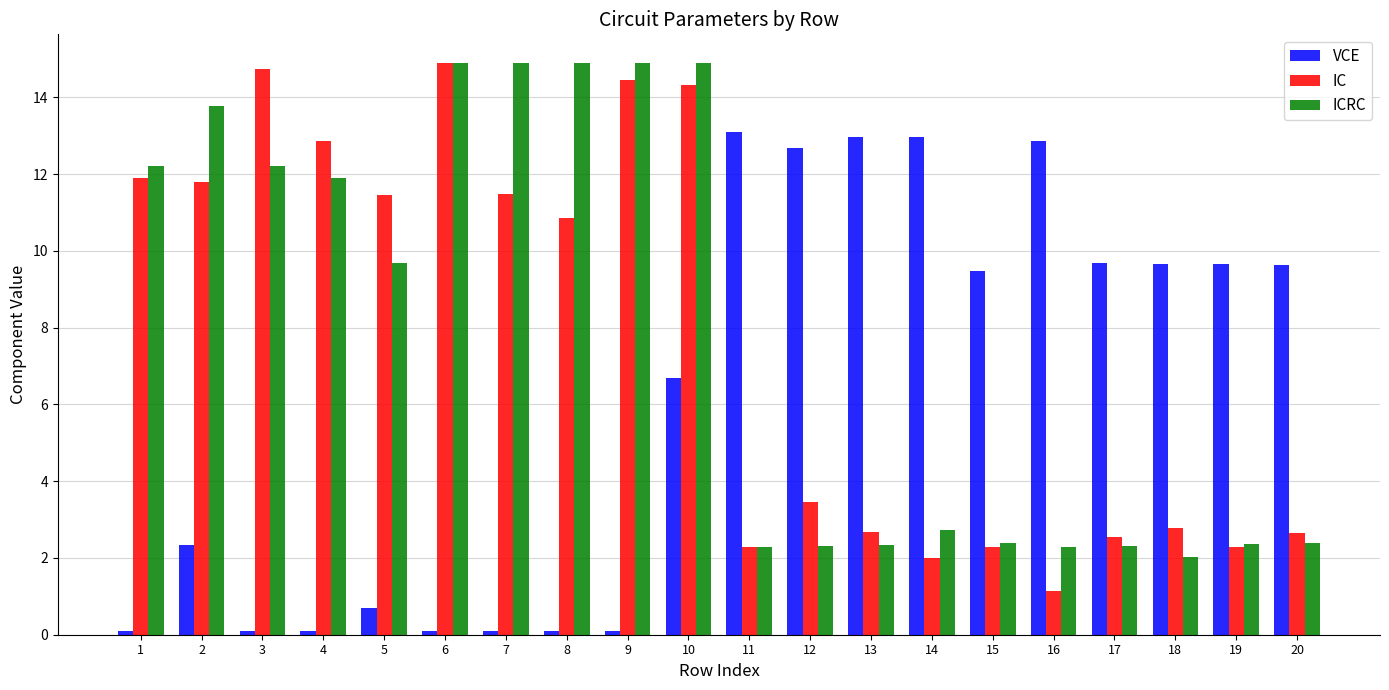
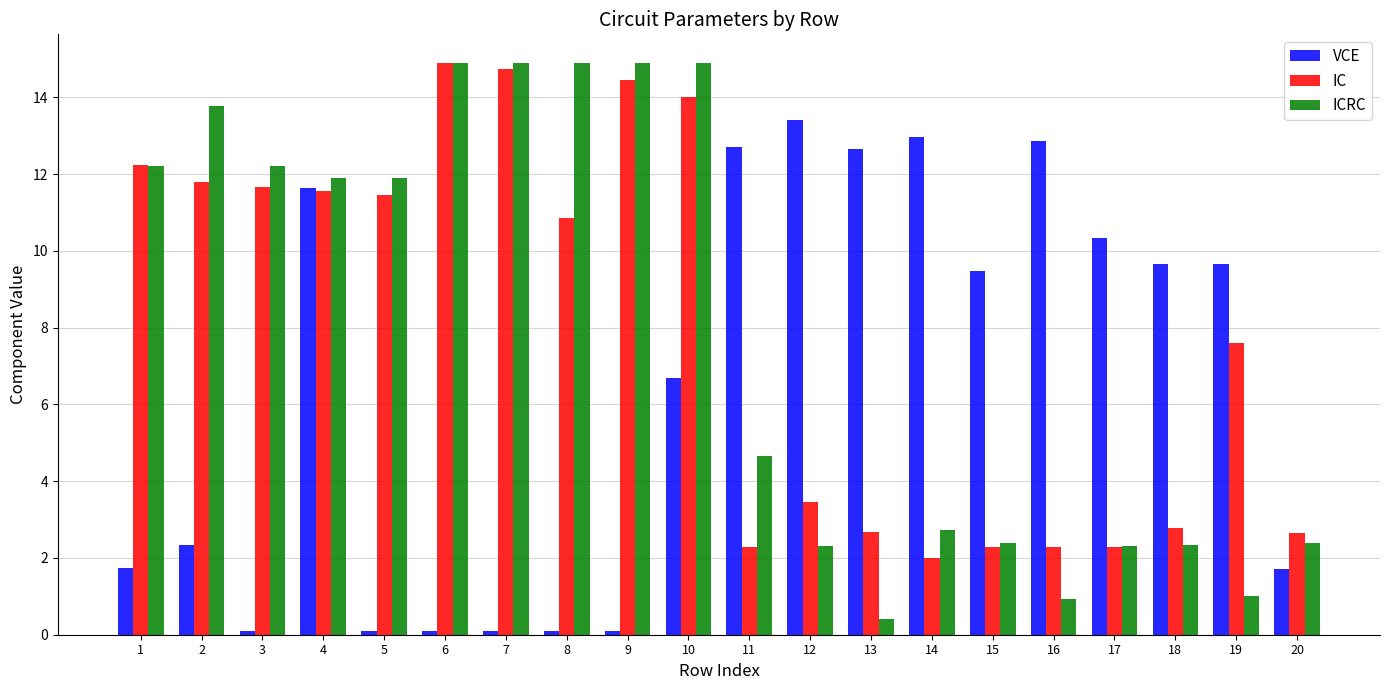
VCE, 1: 0.1 -> 1.7
IC, 1: 11.9 -> 12.2
IC, 3: 14.7 -> 11.7
VCE, 4: 0.1 -> 11.6
IC, 4: 12.9 -> 11.6
VCE, 5: 0.7 -> 0.1
ICRC, 5: 9.7 -> 11.9
IC, 7: 11.5 -> 14.7
IC, 10: 14.3 -> 14.0
VCE, 11: 13.1 -> 12.7
ICRC, 11: 2.3 -> 4.7
VCE, 12: 12.7 -> 13.4
VCE, 13: 13.0 -> 12.7
ICRC, 13: 2.3 -> 0.4
IC, 16: 1.1 -> 2.3
ICRC, 16: 2.3 -> 0.9
VCE, 17: 9.7 -> 10.3
IC, 17: 2.6 -> 2.3
ICRC, 18: 2.0 -> 2.3
IC, 19: 2.3 -> 7.6
ICRC, 19: 2.4 -> 1.0
VCE, 20: 9.6 -> 1.7
